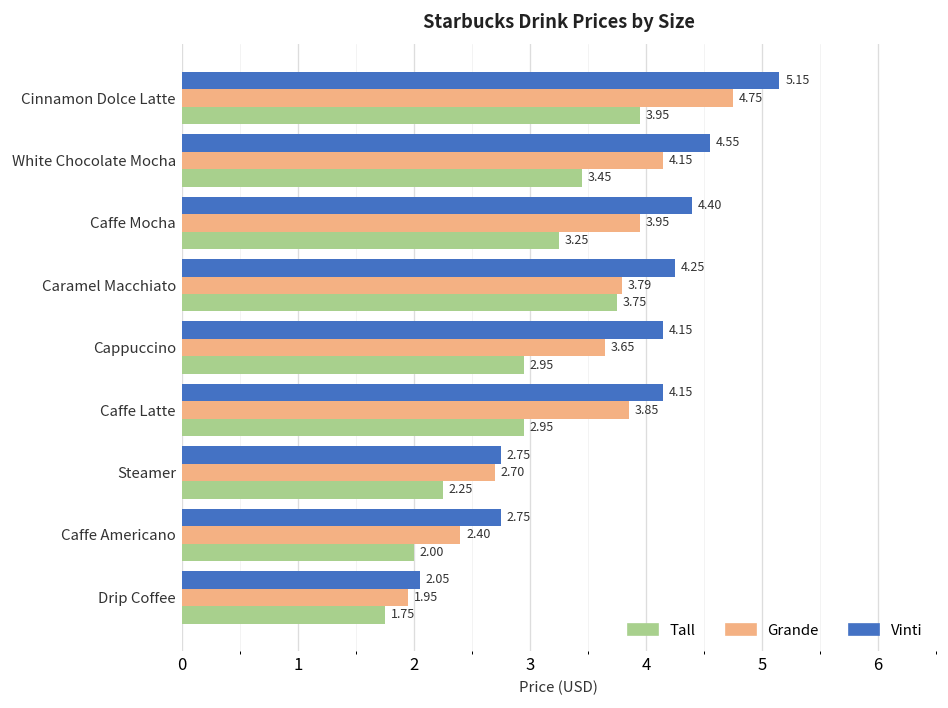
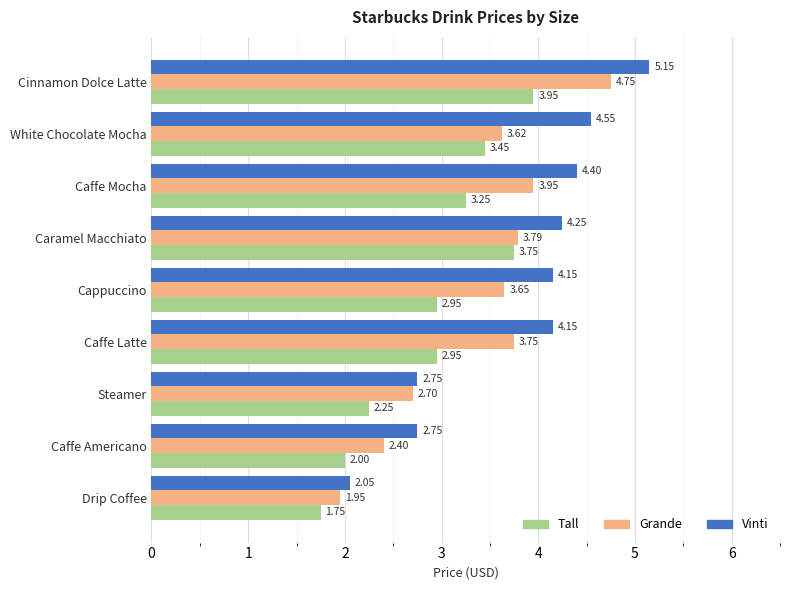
Grande, White Chocolate Mocha: 4.15 -> 3.62
Grande, Caffe Latte: 3.85 -> 3.75
